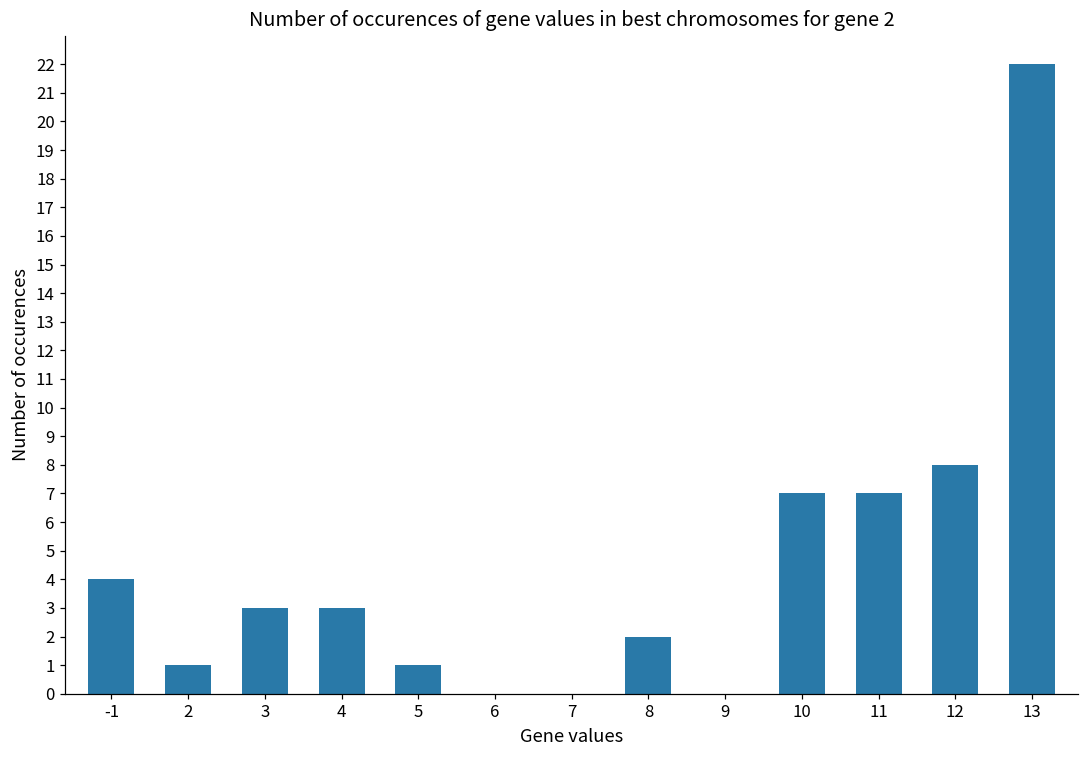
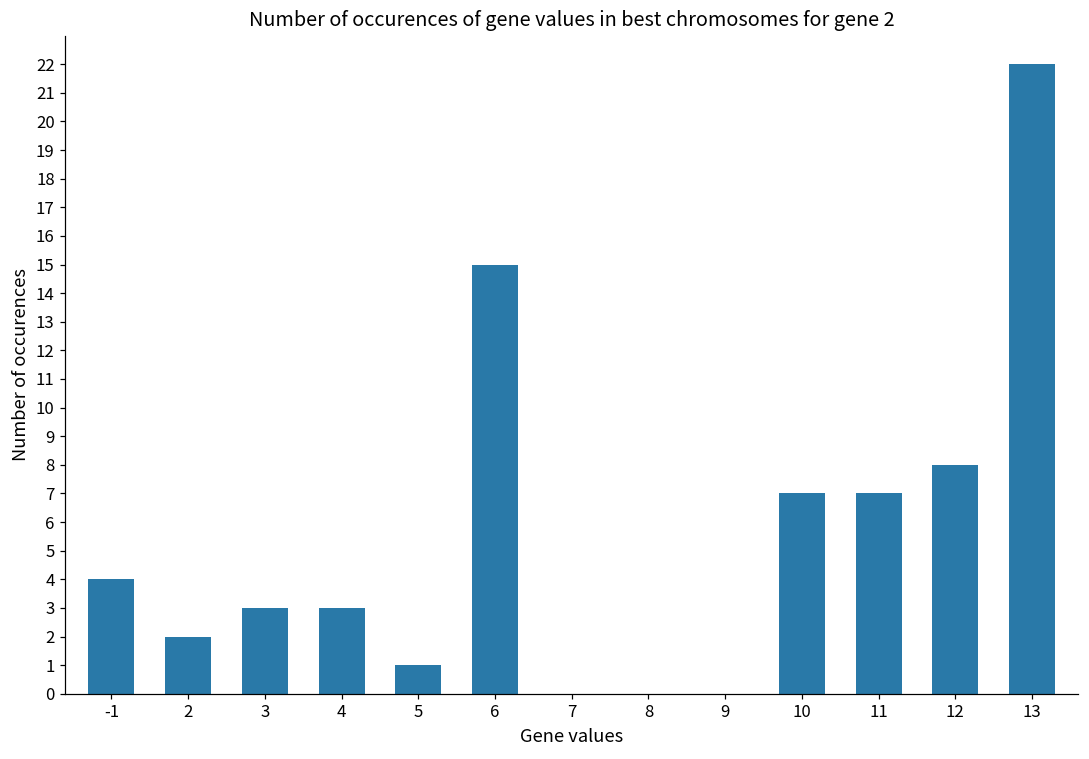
2: 1 -> 2
6: 0 -> 15
8: 2 -> 0
